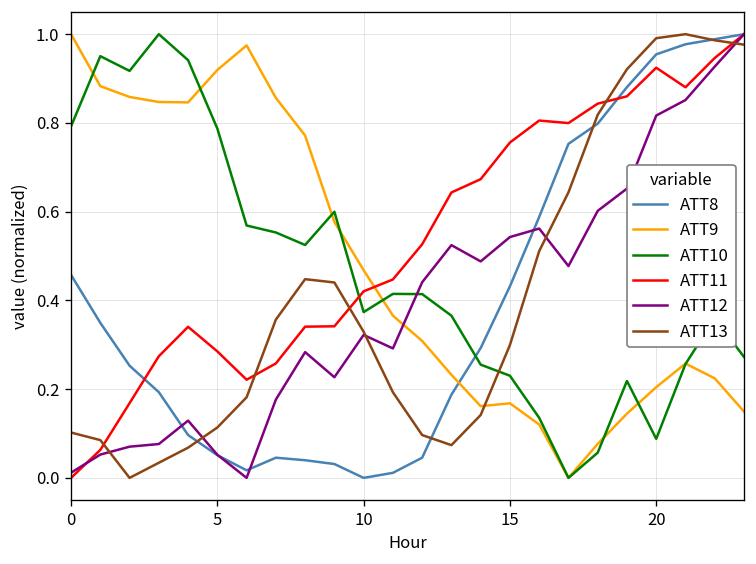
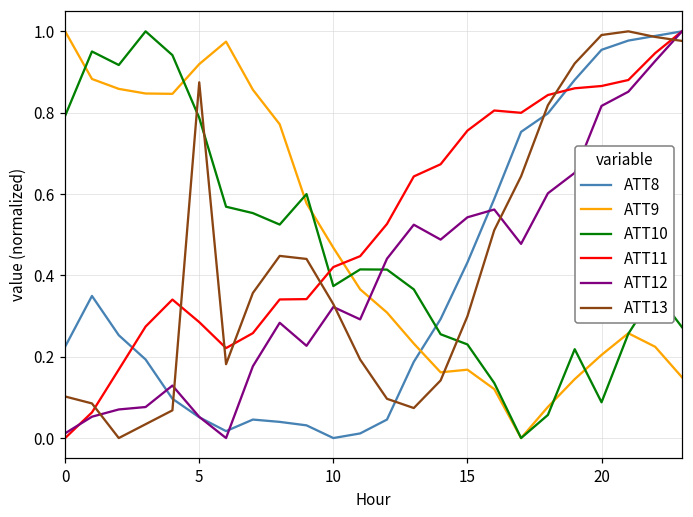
ATT8, 0: 0.46 -> 0.22
ATT13, 5: 0.11 -> 0.87
ATT11, 20: 0.92 -> 0.87
